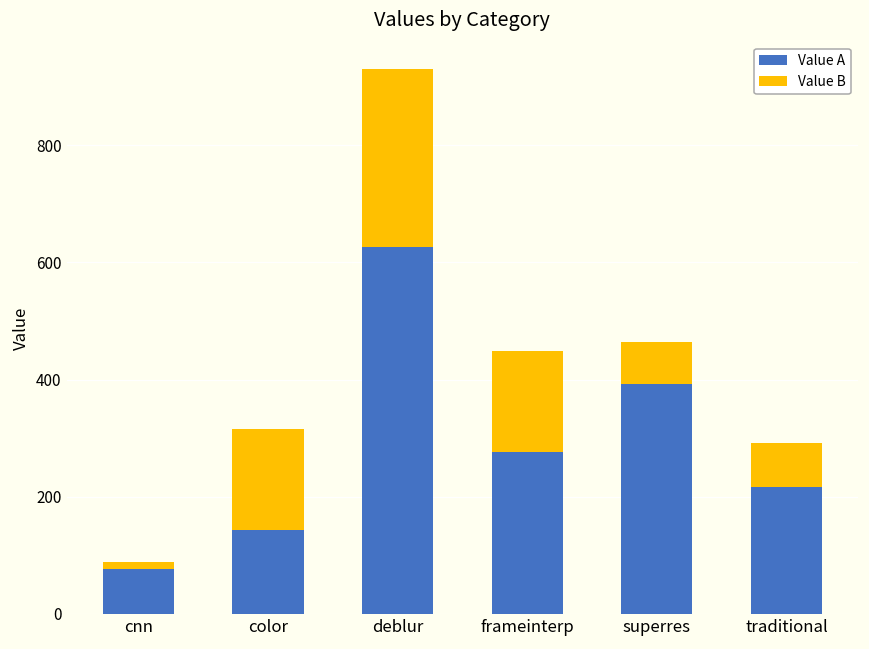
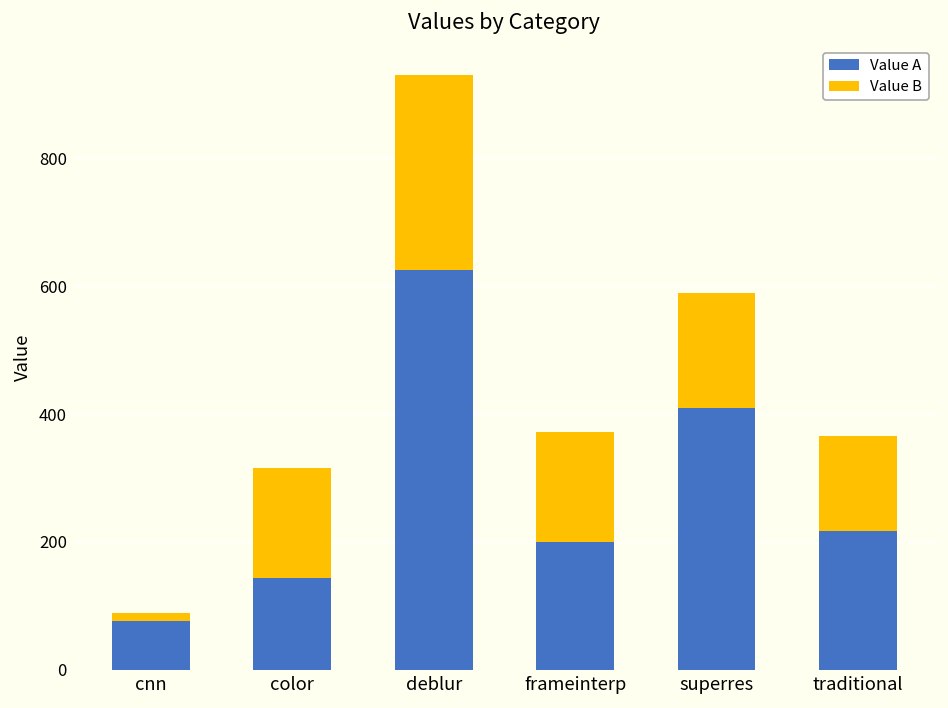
Value A, frameinterp: 280 -> 200
Value A, superres: 390 -> 410
Value B, superres: 70 -> 180
Value B, traditional: 70 -> 150
